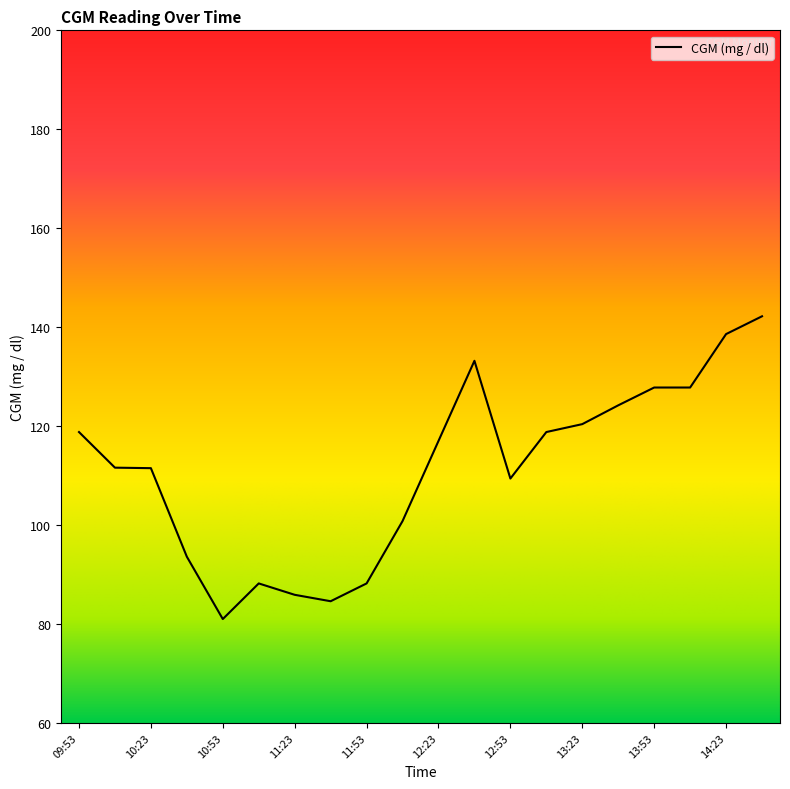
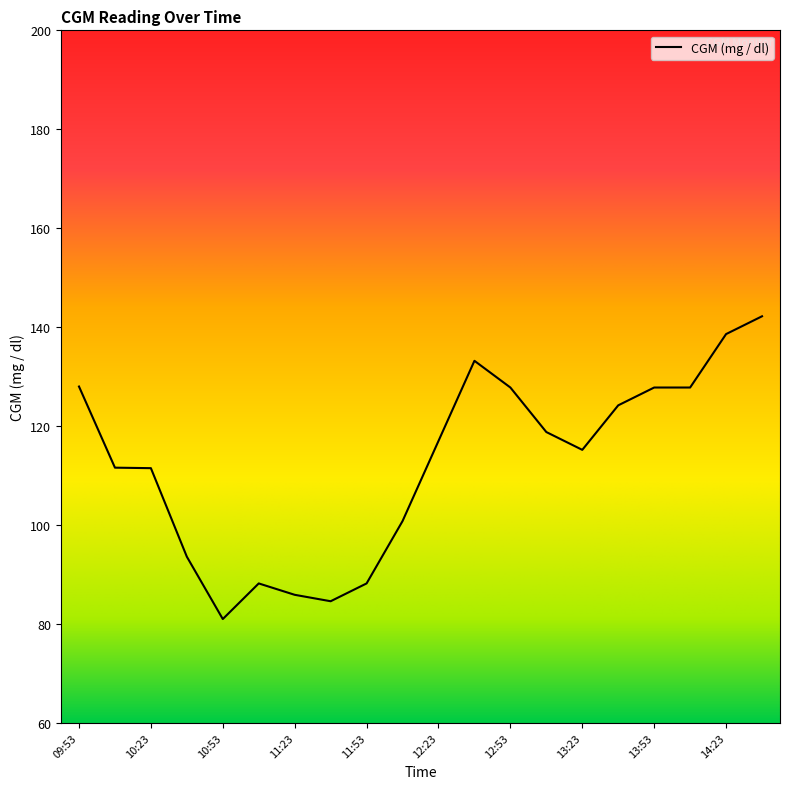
09:53: 119 -> 128
12:53: 109 -> 128
13:23: 120 -> 115
